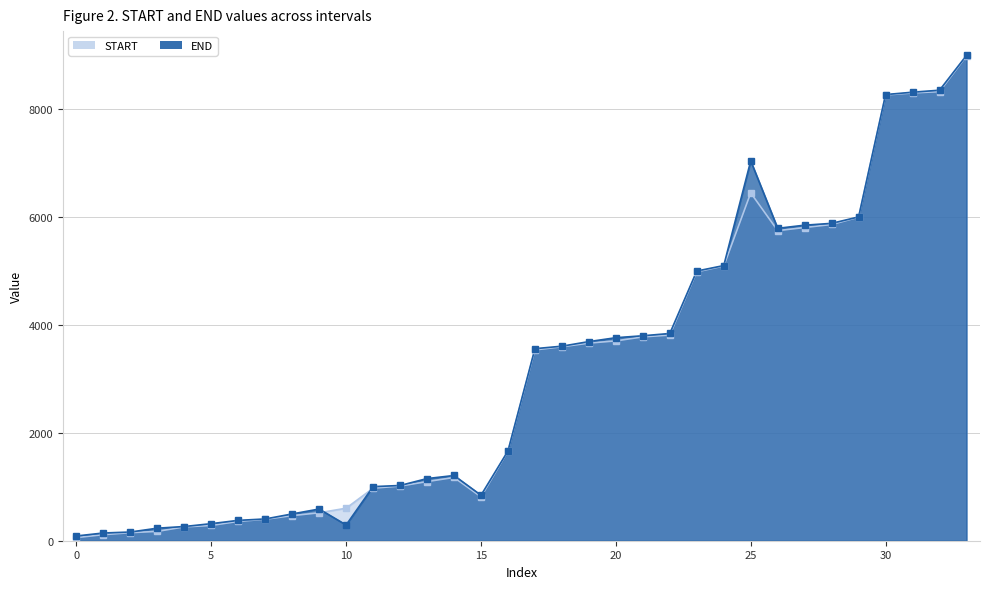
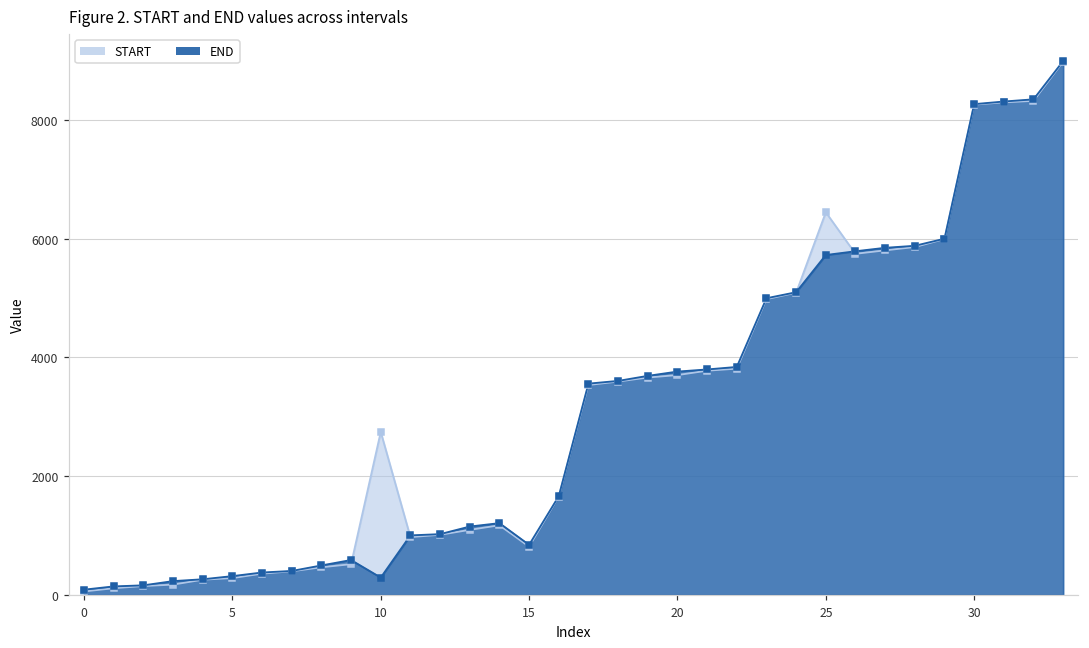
START, 10: 600 -> 2700
END, 25: 7000 -> 5700
